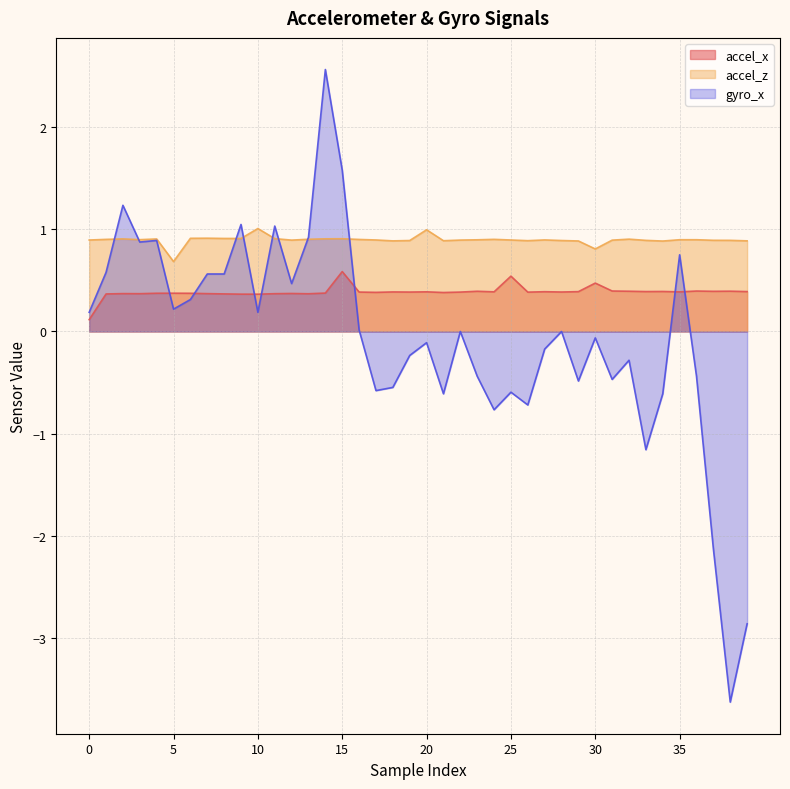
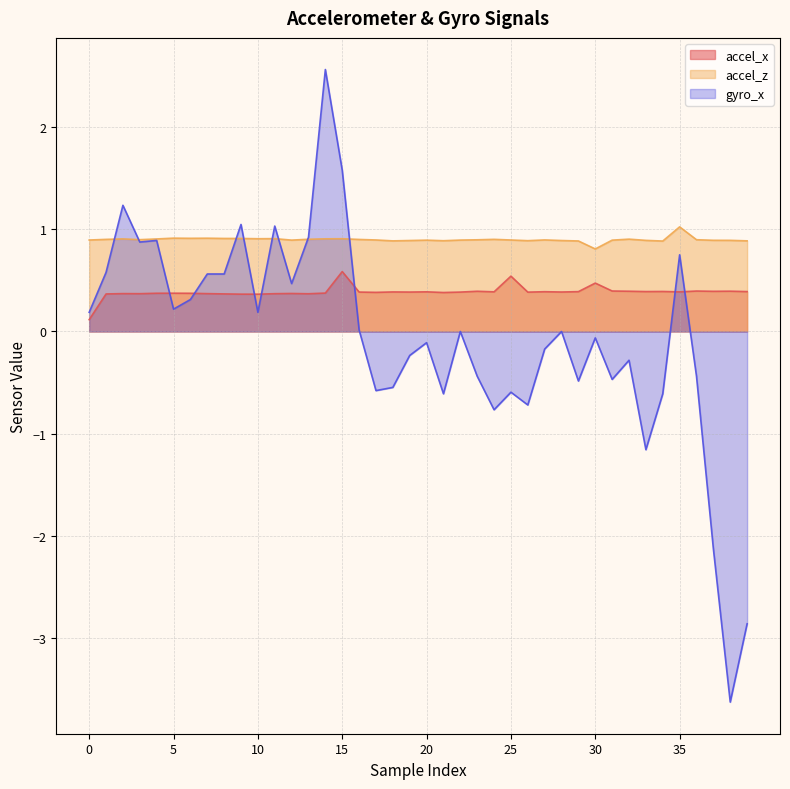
accel_z, 5: 0.68 -> 0.91
accel_z, 10: 1.01 -> 0.91
accel_z, 20: 0.99 -> 0.89
accel_z, 35: 0.90 -> 1.02
